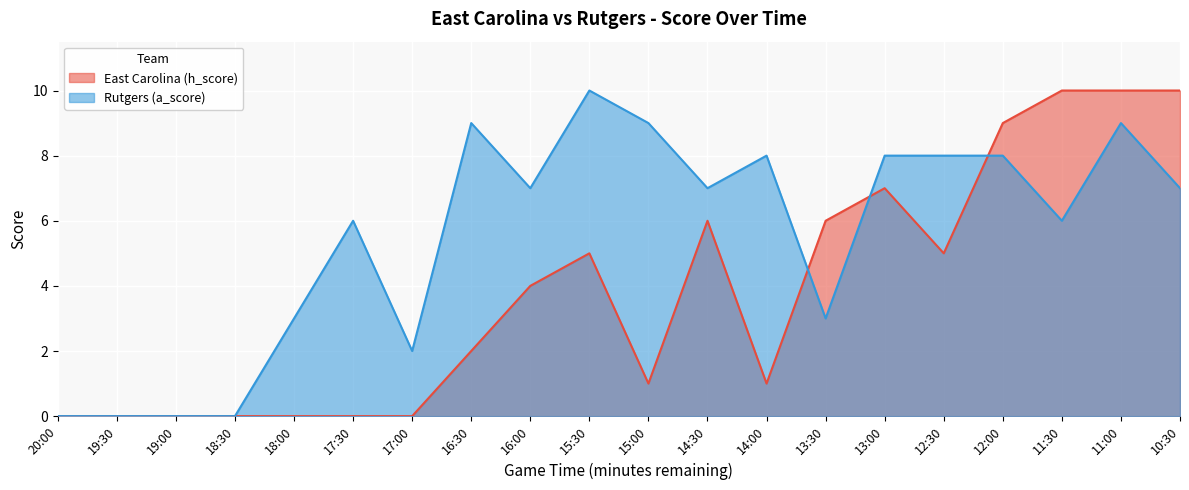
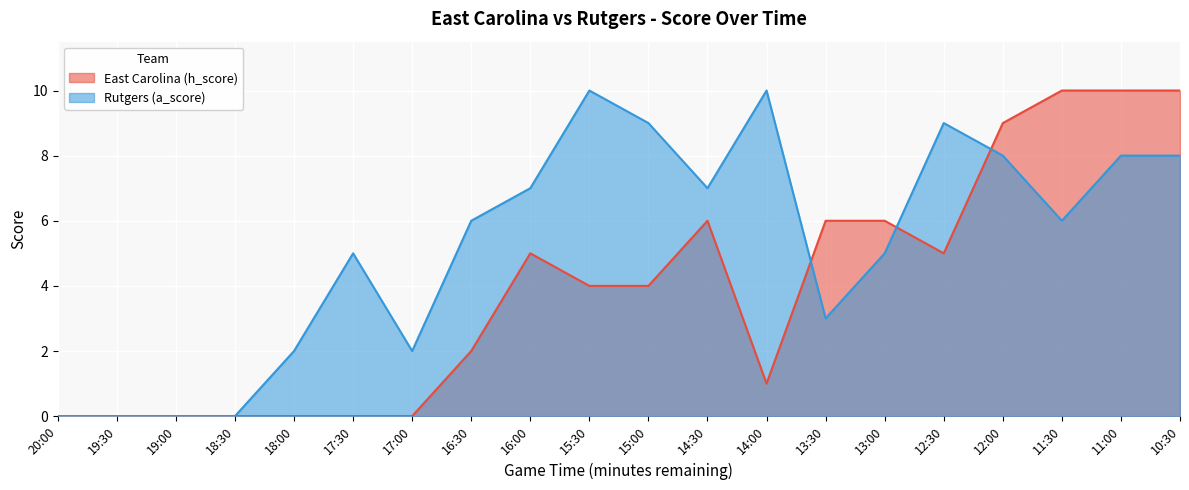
Rutgers (a_score), 18:00: 3 -> 2
Rutgers (a_score), 17:30: 6 -> 5
Rutgers (a_score), 16:30: 9 -> 6
East Carolina (h_score), 16:00: 4 -> 5
East Carolina (h_score), 15:30: 5 -> 4
East Carolina (h_score), 15:00: 1 -> 4
Rutgers (a_score), 14:00: 8 -> 10
East Carolina (h_score), 13:00: 7 -> 6
Rutgers (a_score), 13:00: 8 -> 5
Rutgers (a_score), 12:30: 8 -> 9
Rutgers (a_score), 11:00: 9 -> 8
Rutgers (a_score), 10:30: 7 -> 8
